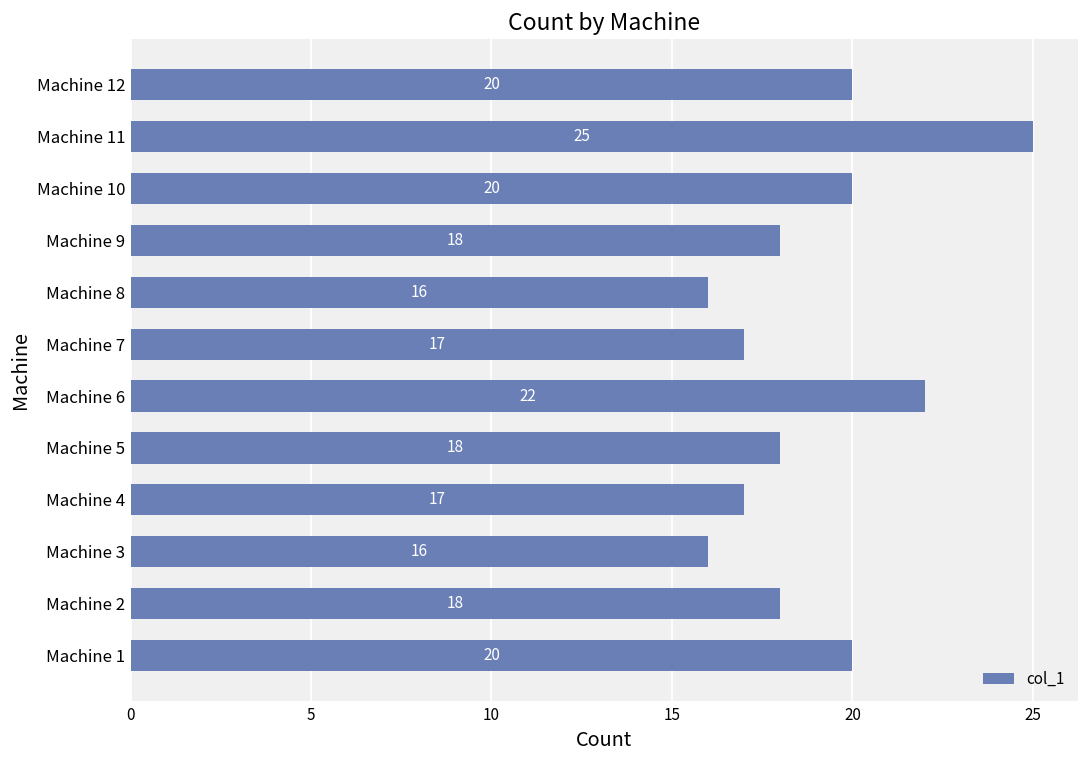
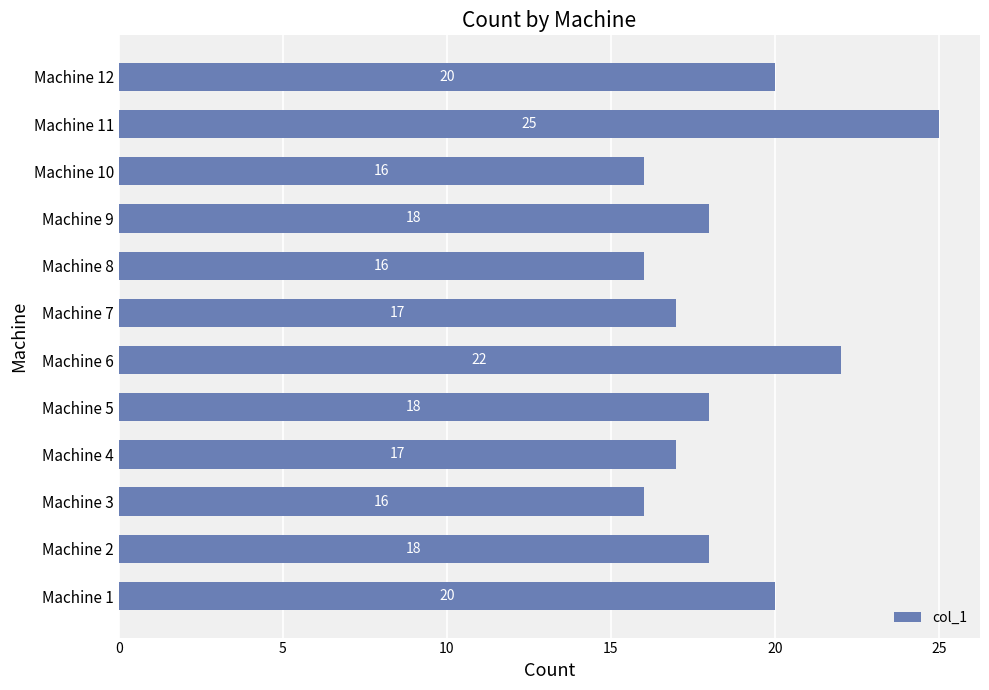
Machine 10: 20 -> 16
